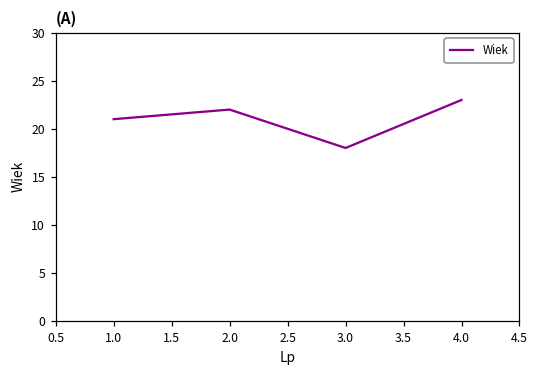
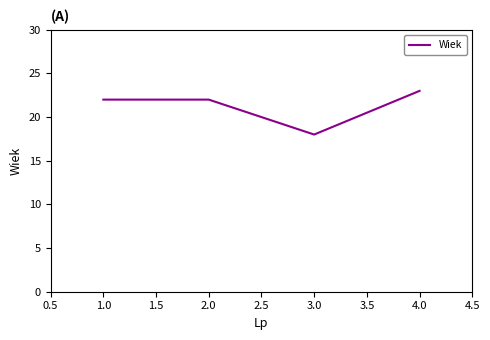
1.0: 21 -> 22
